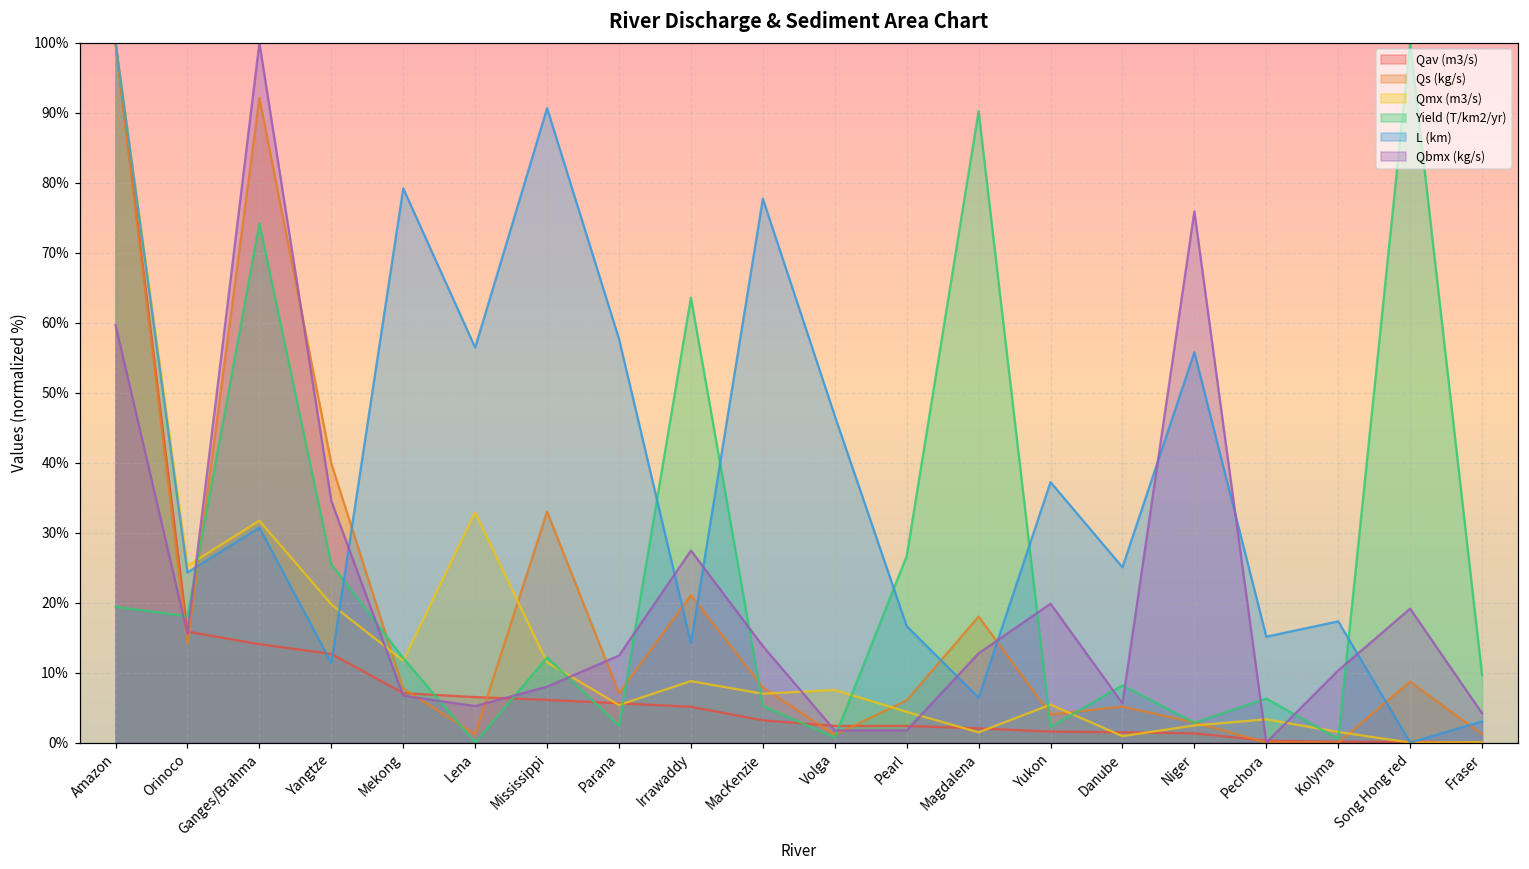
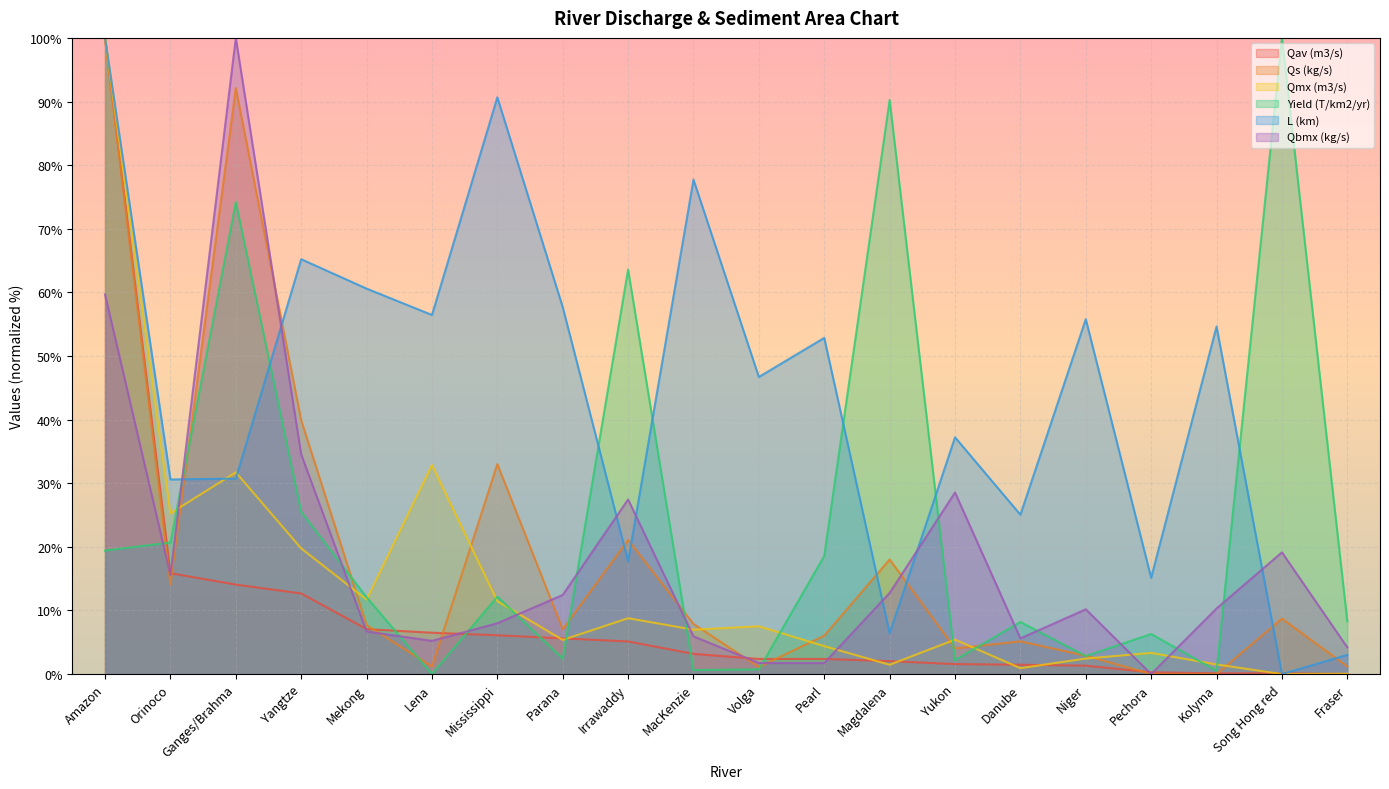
Yield (T/km2/yr), Orinoco: 18% -> 21%
L (km), Orinoco: 24% -> 31%
L (km), Yangtze: 11% -> 65%
L (km), Mekong: 79% -> 61%
L (km), Irrawaddy: 14% -> 18%
Yield (T/km2/yr), MacKenzie: 5% -> 1%
Qbmx (kg/s), MacKenzie: 14% -> 6%
Yield (T/km2/yr), Pearl: 27% -> 19%
L (km), Pearl: 17% -> 53%
Qbmx (kg/s), Yukon: 20% -> 29%
Qbmx (kg/s), Niger: 76% -> 10%
L (km), Kolyma: 17% -> 55%
Yield (T/km2/yr), Fraser: 10% -> 8%
